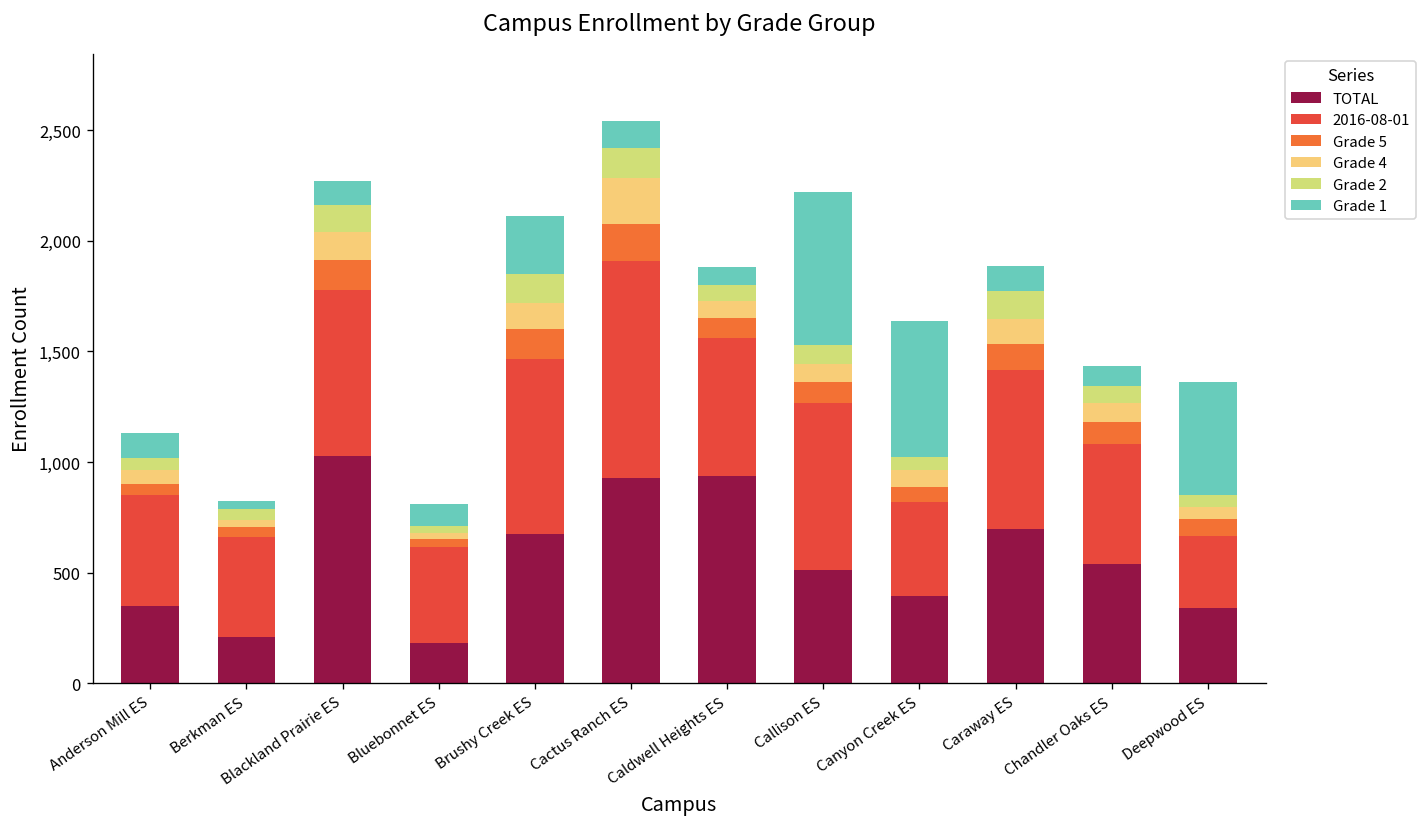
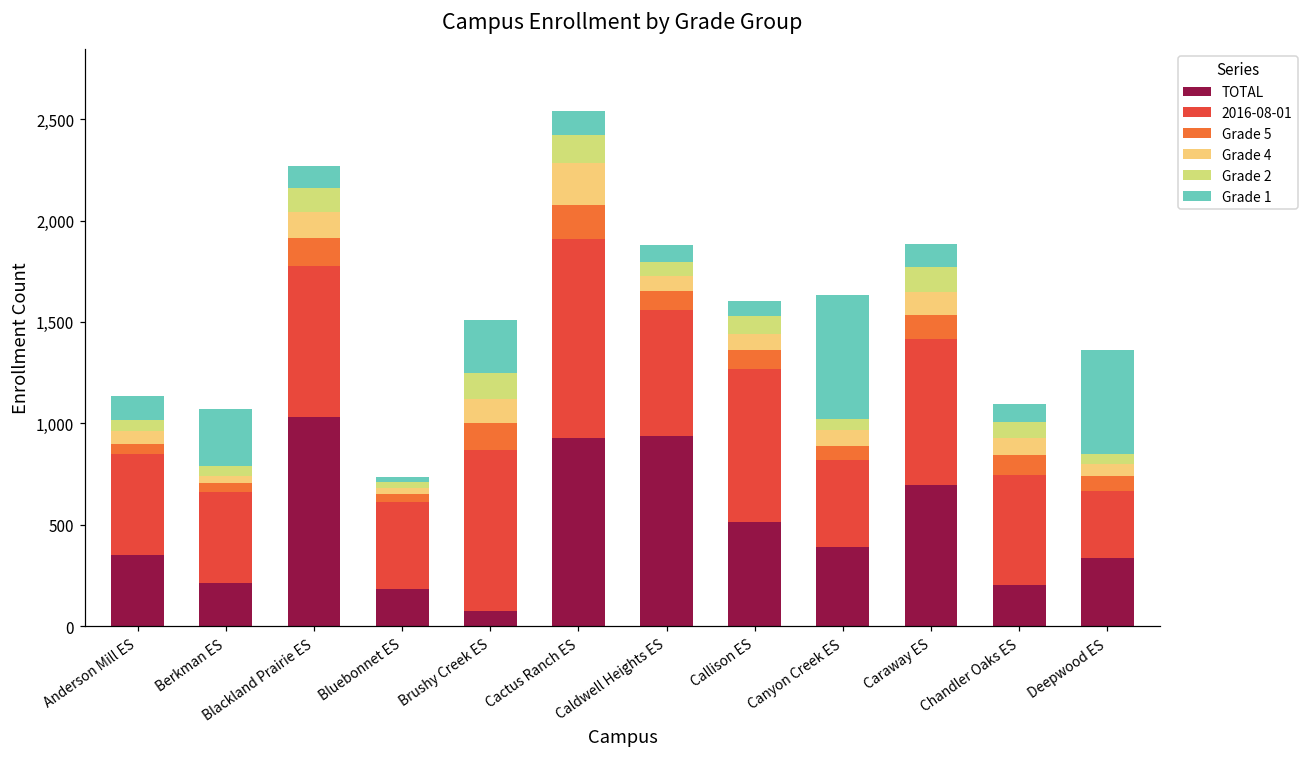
Grade 1, Berkman ES: 40 -> 280
Grade 1, Bluebonnet ES: 100 -> 30
TOTAL, Brushy Creek ES: 680 -> 80
Grade 1, Callison ES: 690 -> 80
TOTAL, Chandler Oaks ES: 540 -> 200
